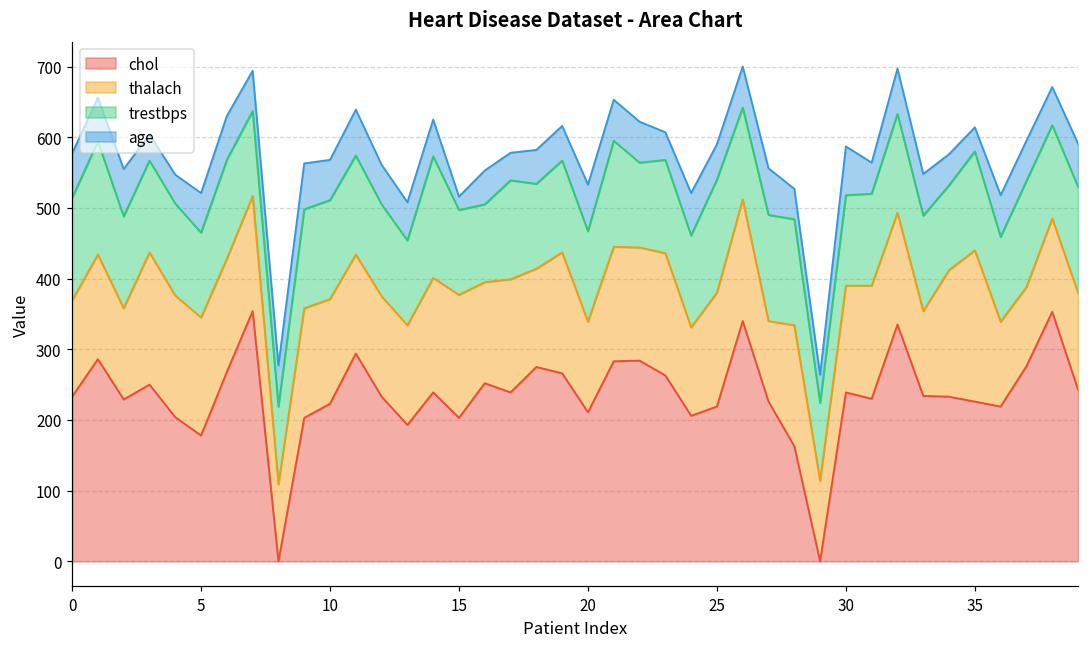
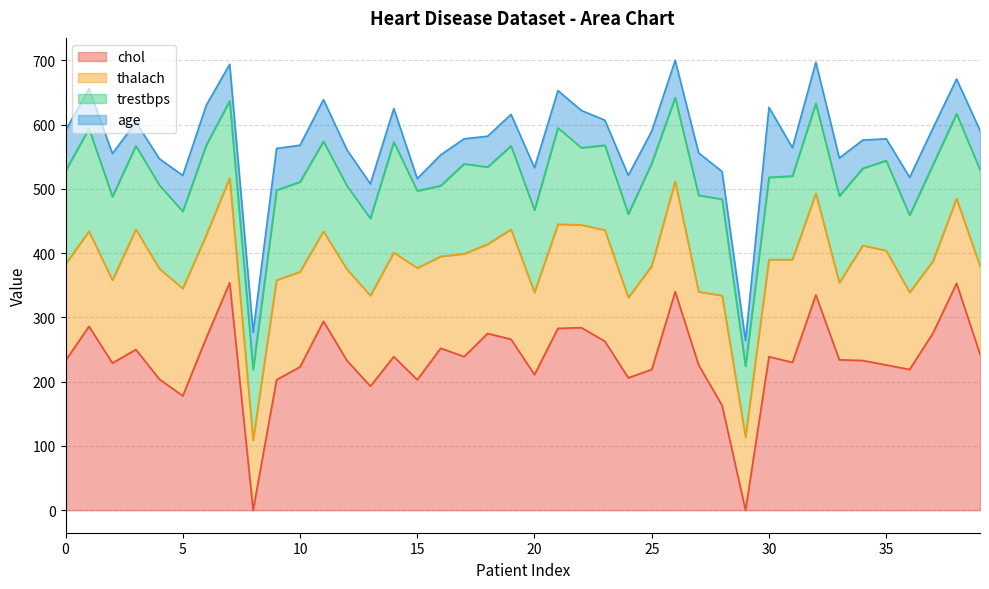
thalach, 0: 140 -> 150
age, 30: 70 -> 110
thalach, 35: 210 -> 180
